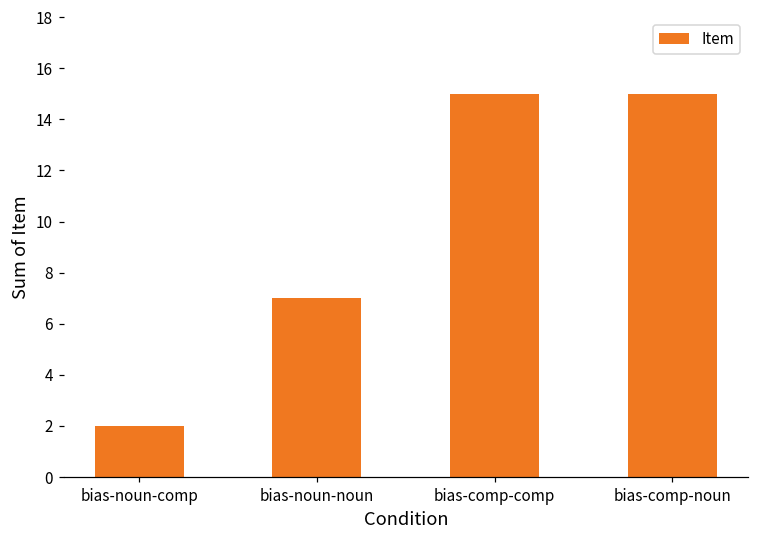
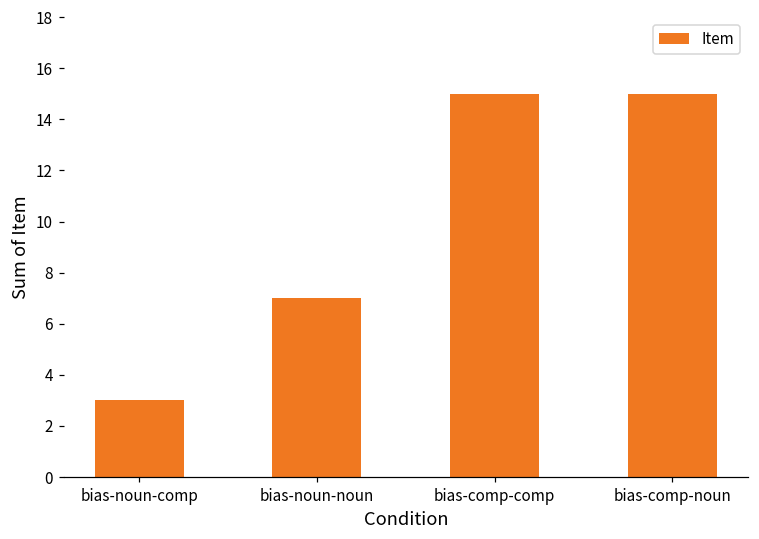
bias-noun-comp: 2 -> 3
